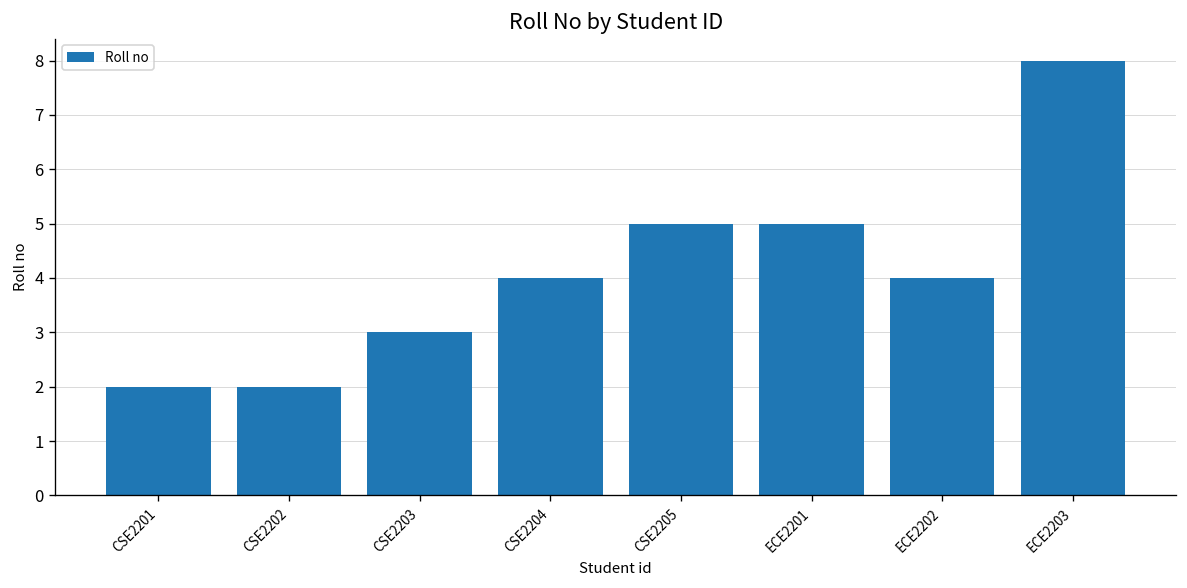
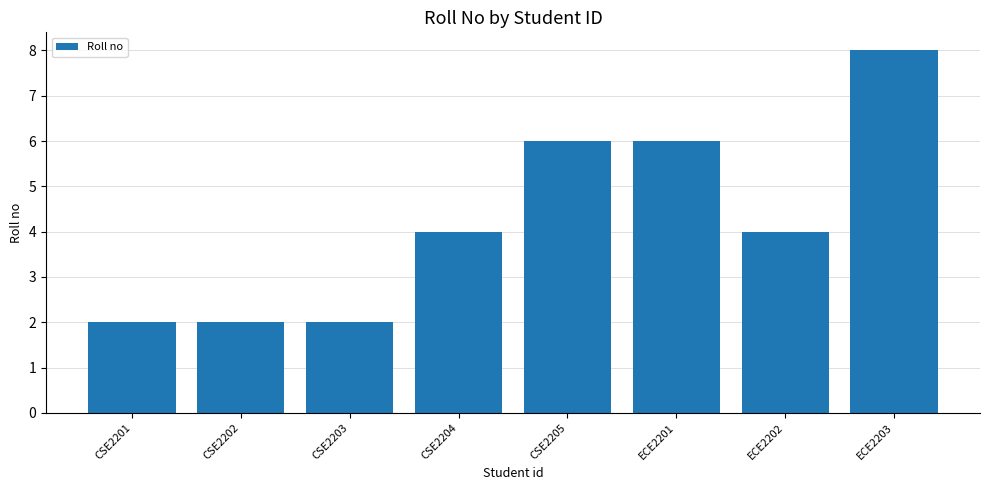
CSE2203: 3 -> 2
CSE2205: 5 -> 6
ECE2201: 5 -> 6
